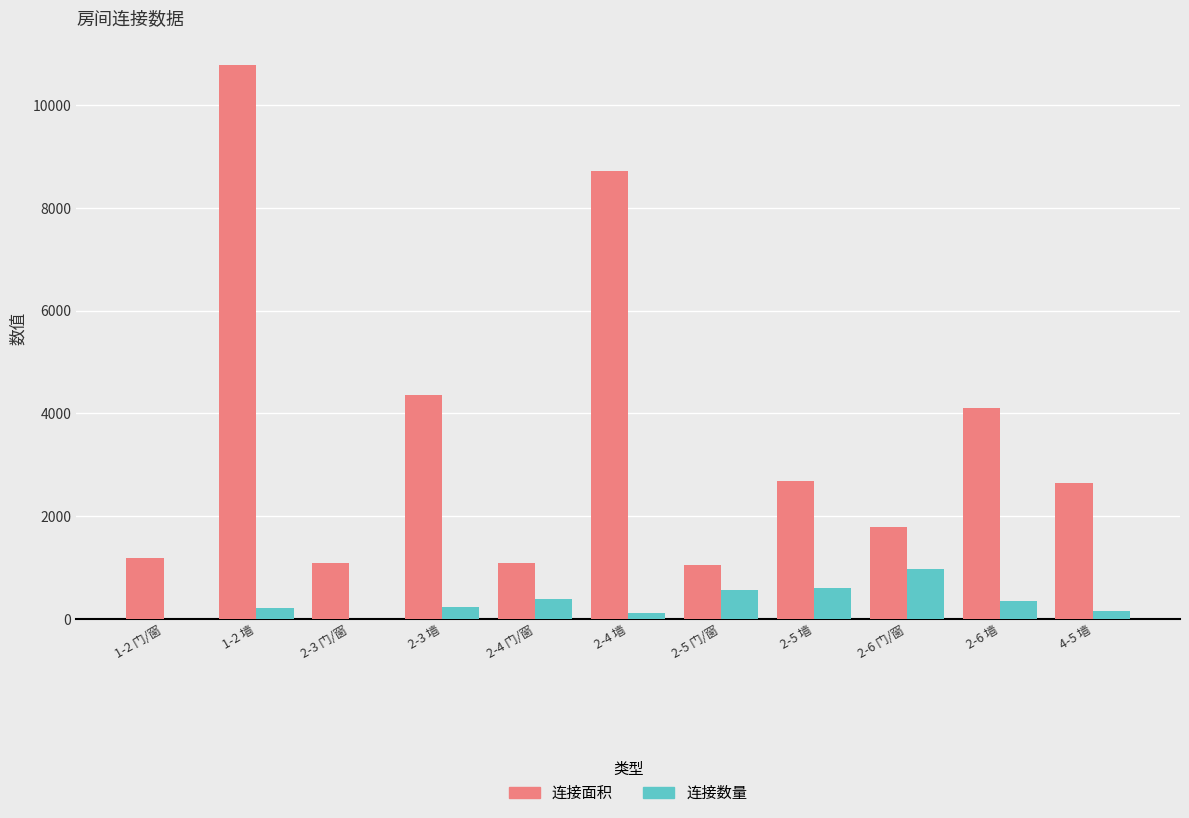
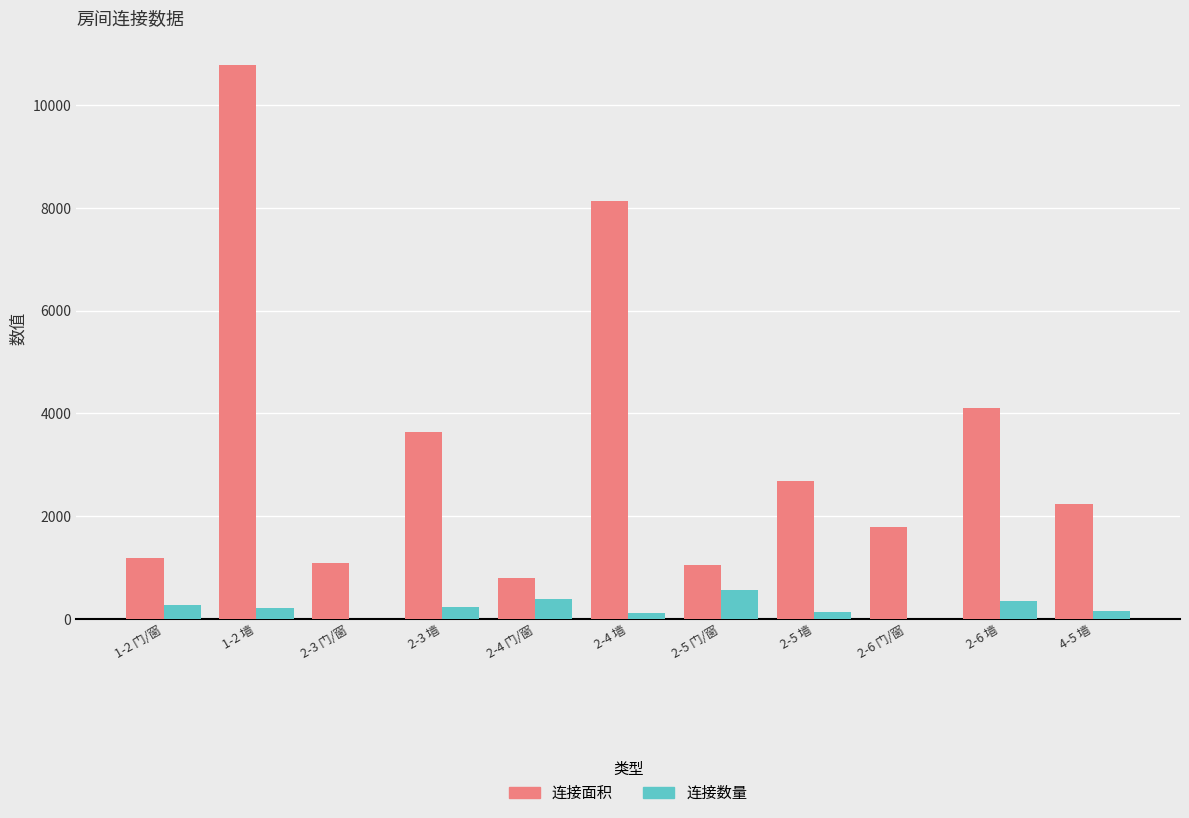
连接数量, 1-2 门/窗: 0 -> 300
连接面积, 2-3 墙: 4400 -> 3600
连接面积, 2-4 门/窗: 1100 -> 800
连接面积, 2-4 墙: 8700 -> 8100
连接数量, 2-5 墙: 600 -> 100
连接数量, 2-6 门/窗: 1000 -> 0
连接面积, 4-5 墙: 2600 -> 2200
